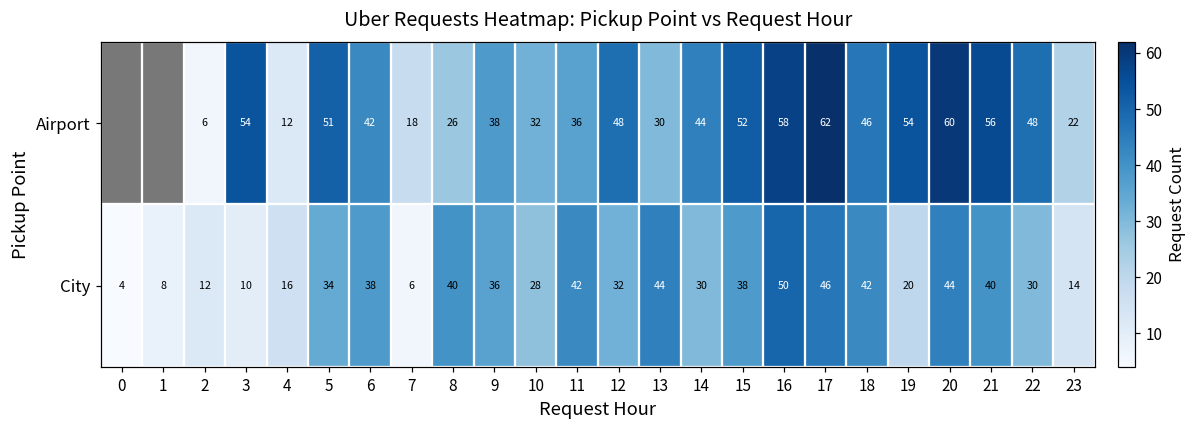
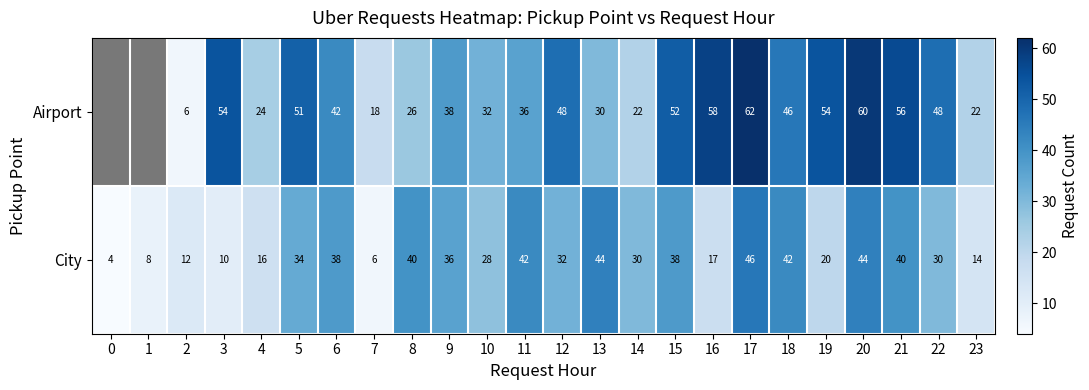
Airport, 4: 12 -> 24
Airport, 14: 44 -> 22
City, 16: 50 -> 17
